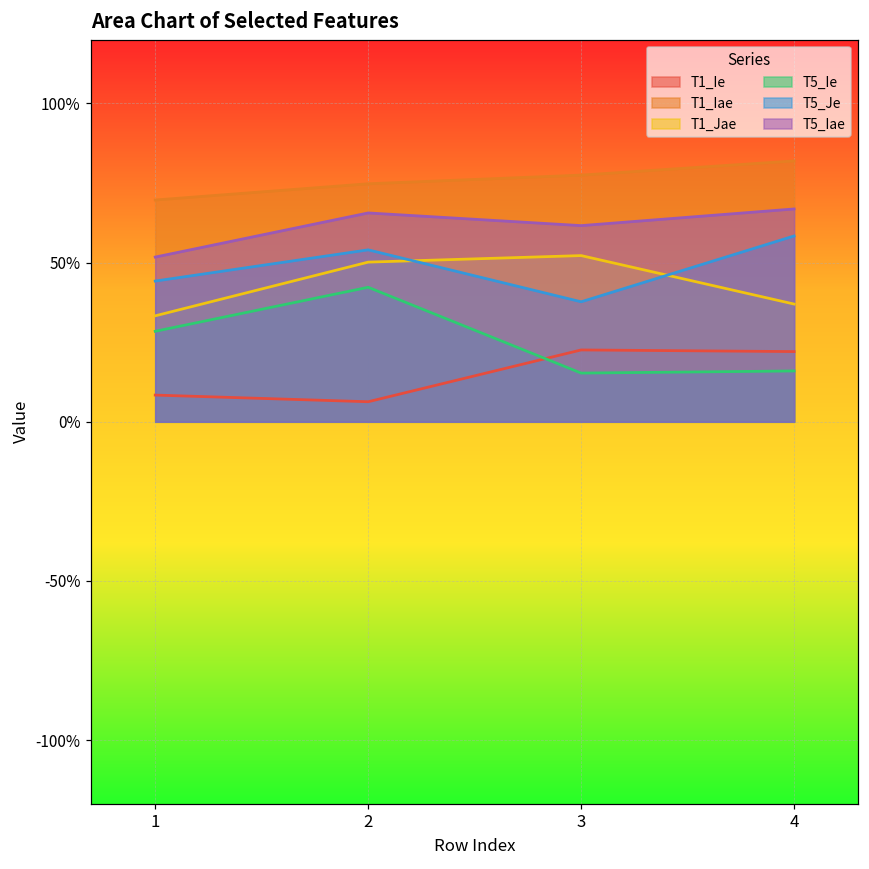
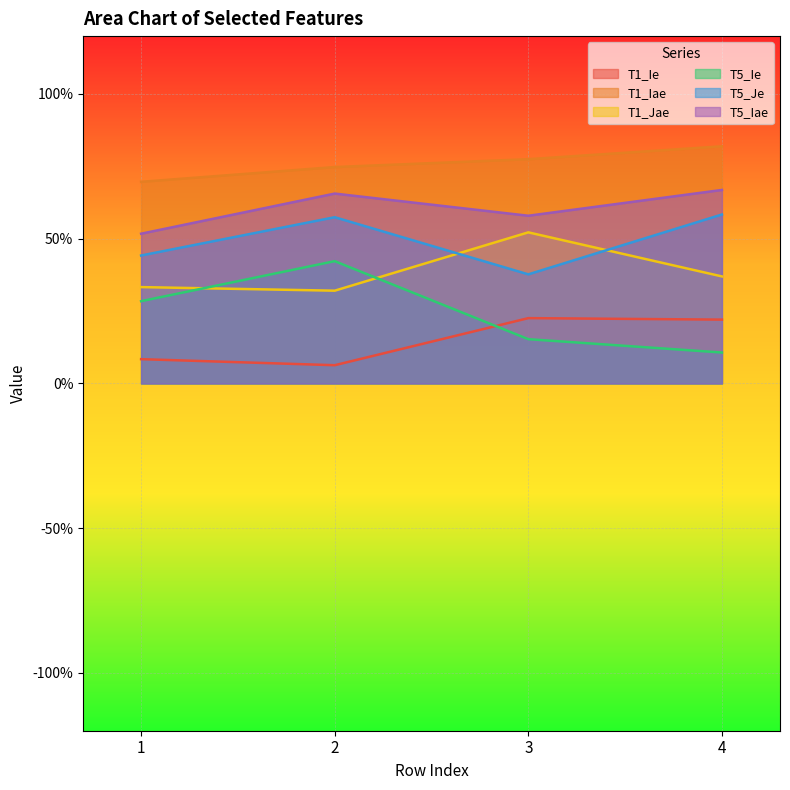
T1_Jae, 2: 50% -> 32%
T5_Je, 2: 54% -> 57%
T5_Iae, 3: 62% -> 58%
T5_Ie, 4: 16% -> 11%
